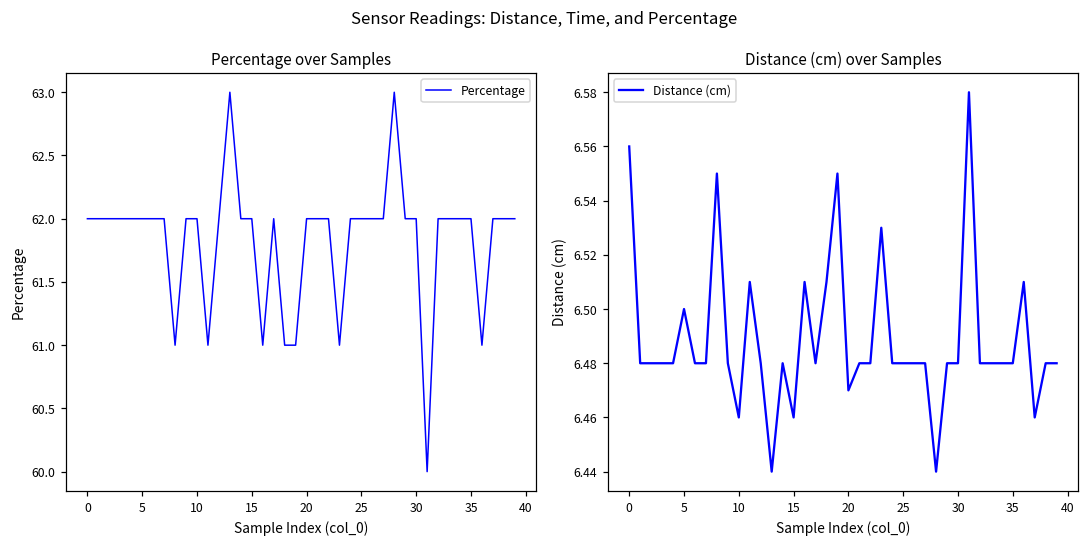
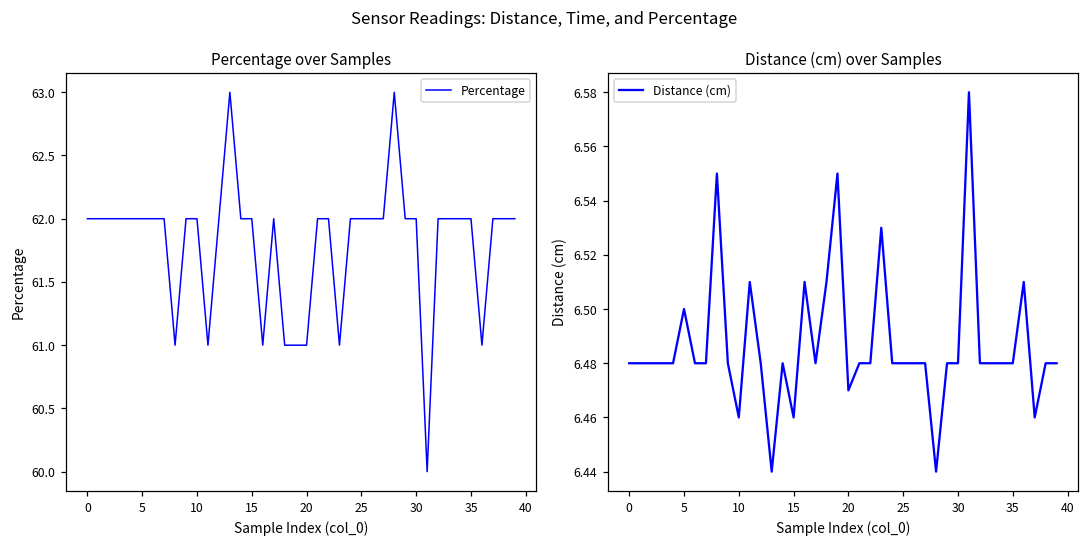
Percentage over Samples, 20: 62 -> 61
Distance (cm) over Samples, 0: 6.56 -> 6.48
